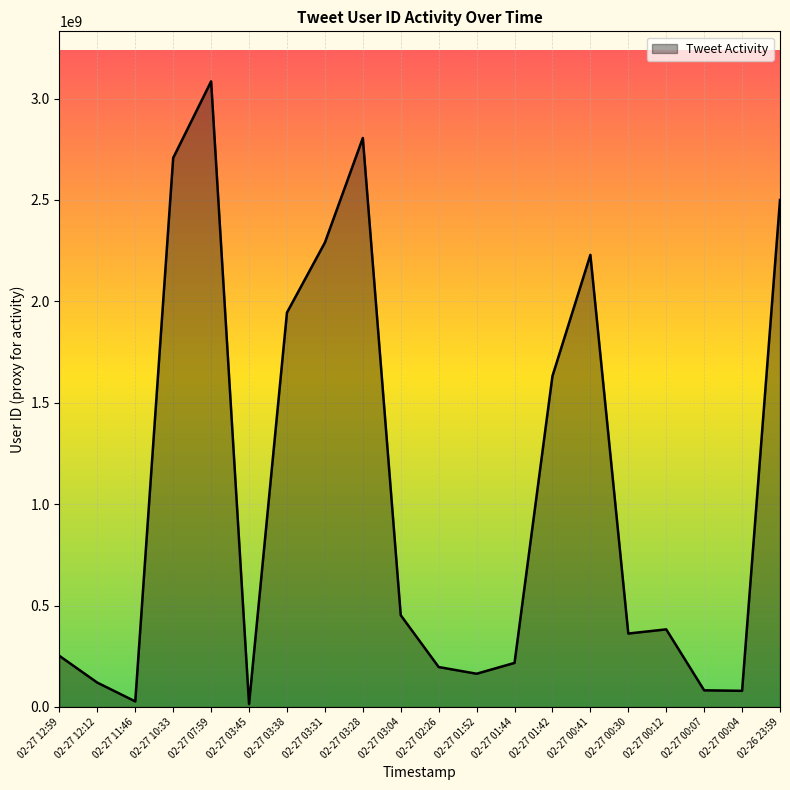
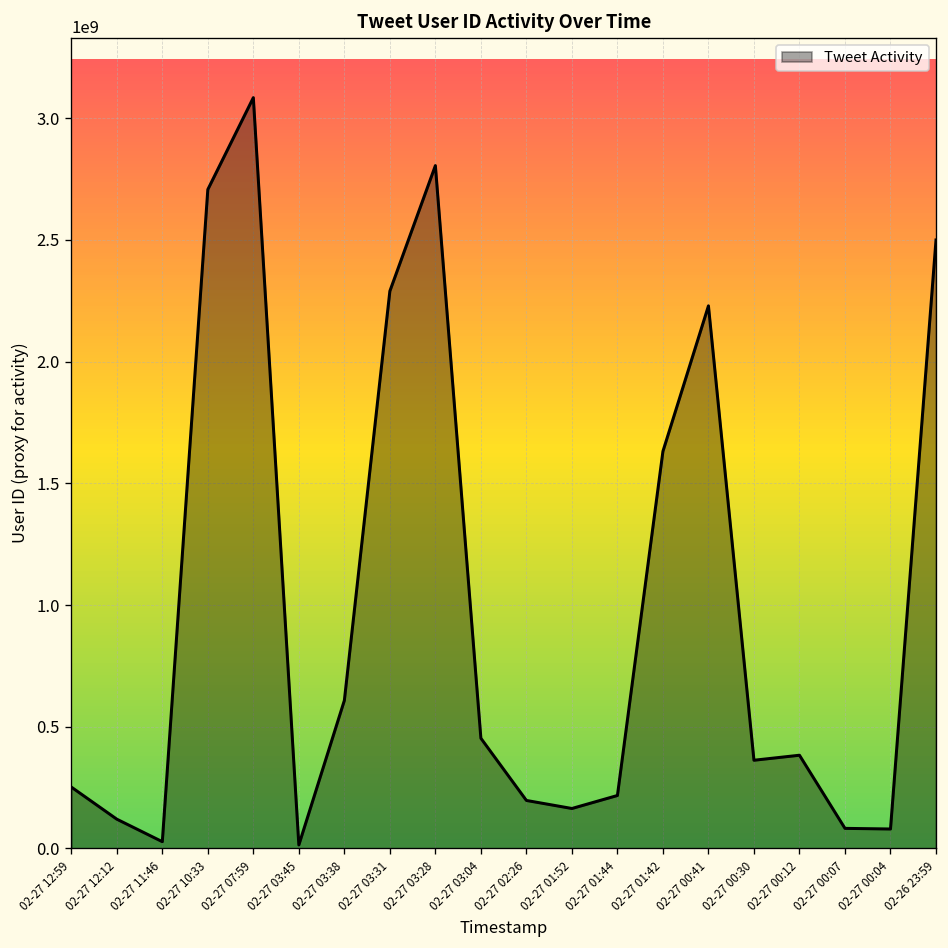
02-27 03:38: 1940000000 -> 610000000
